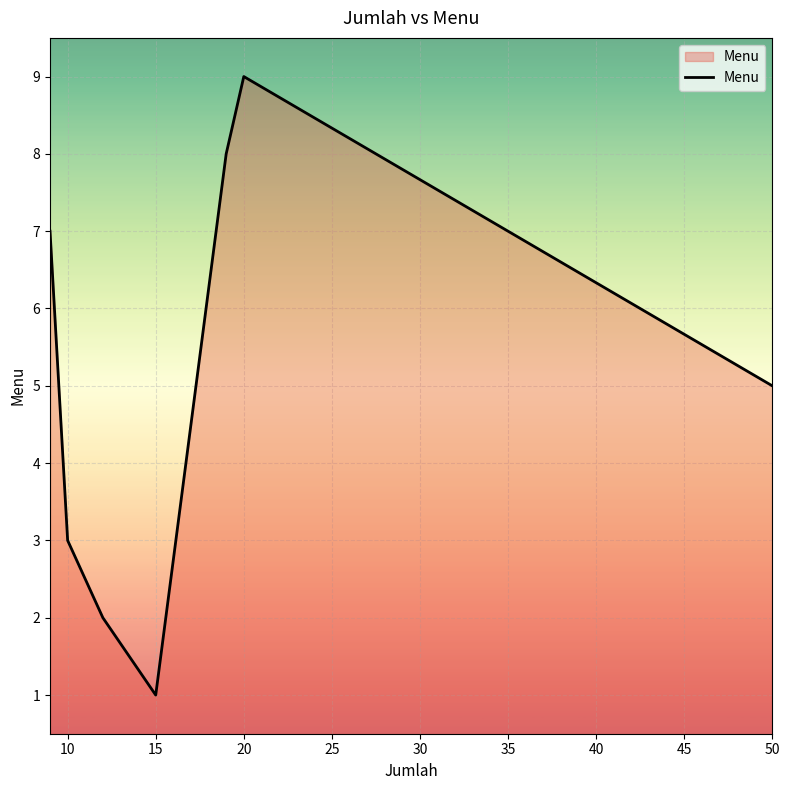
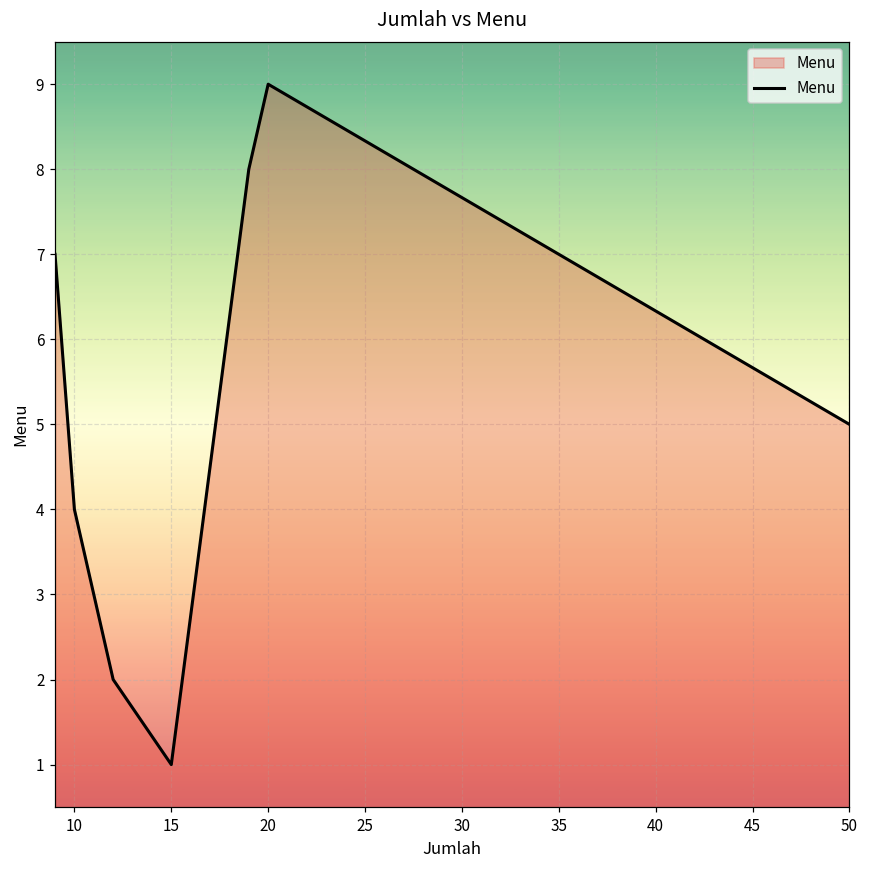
10: 3 -> 4
